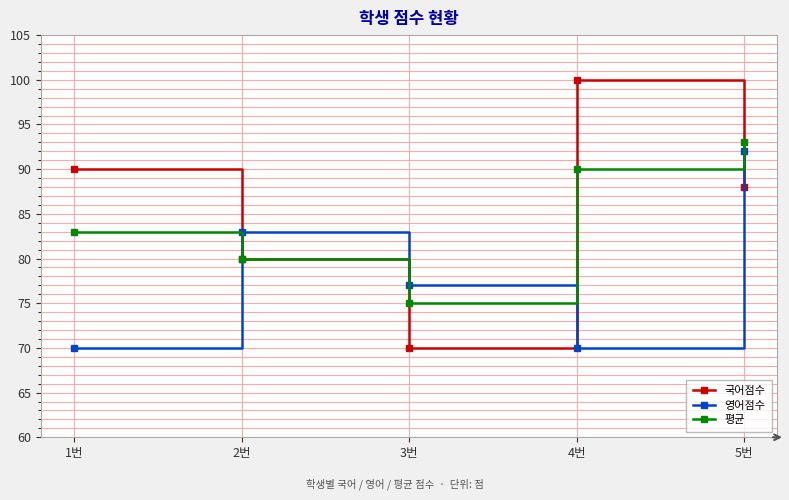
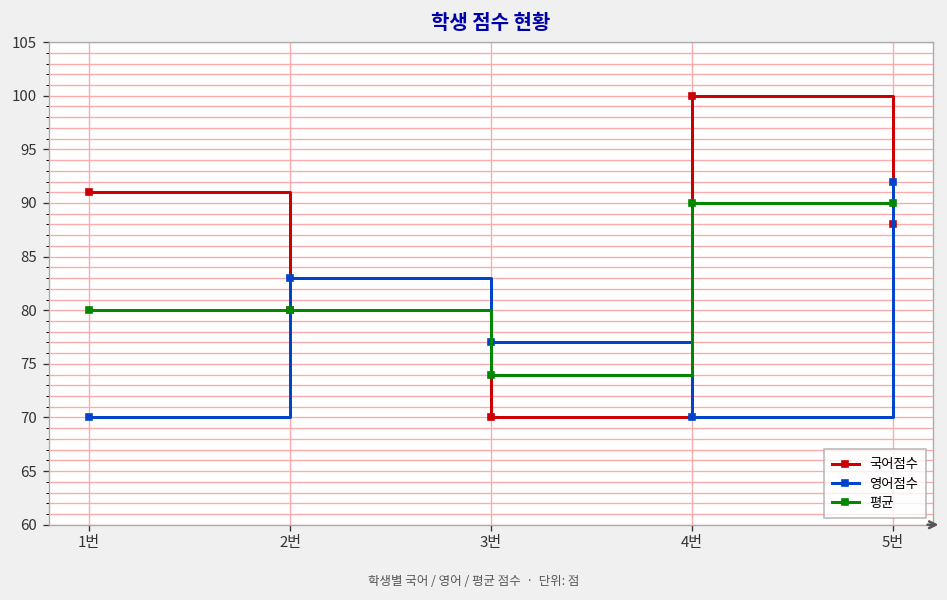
국어점수, 1번: 90 -> 91
평균, 1번: 83 -> 80
평균, 3번: 75 -> 74
평균, 5번: 93 -> 90
